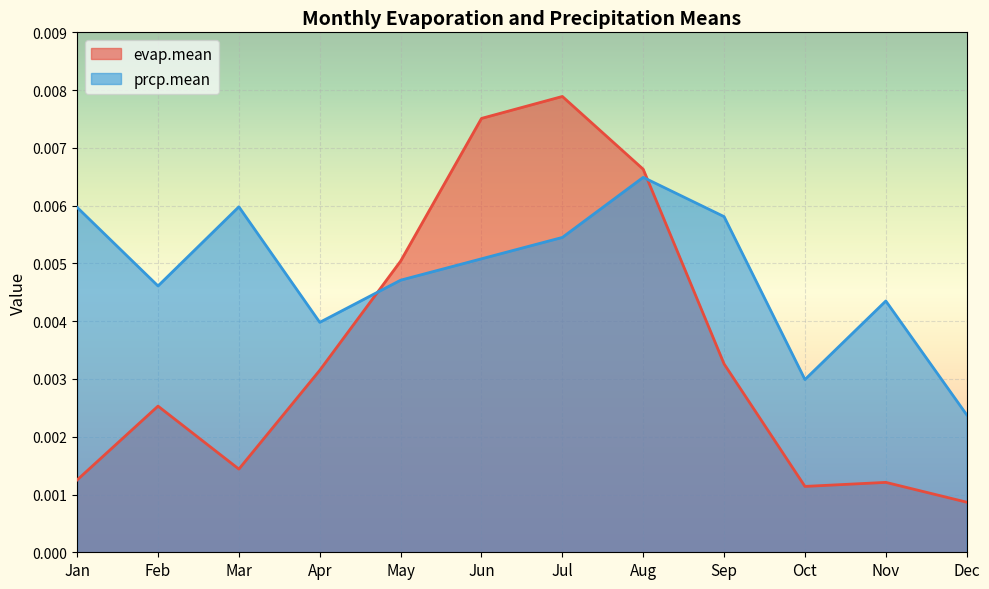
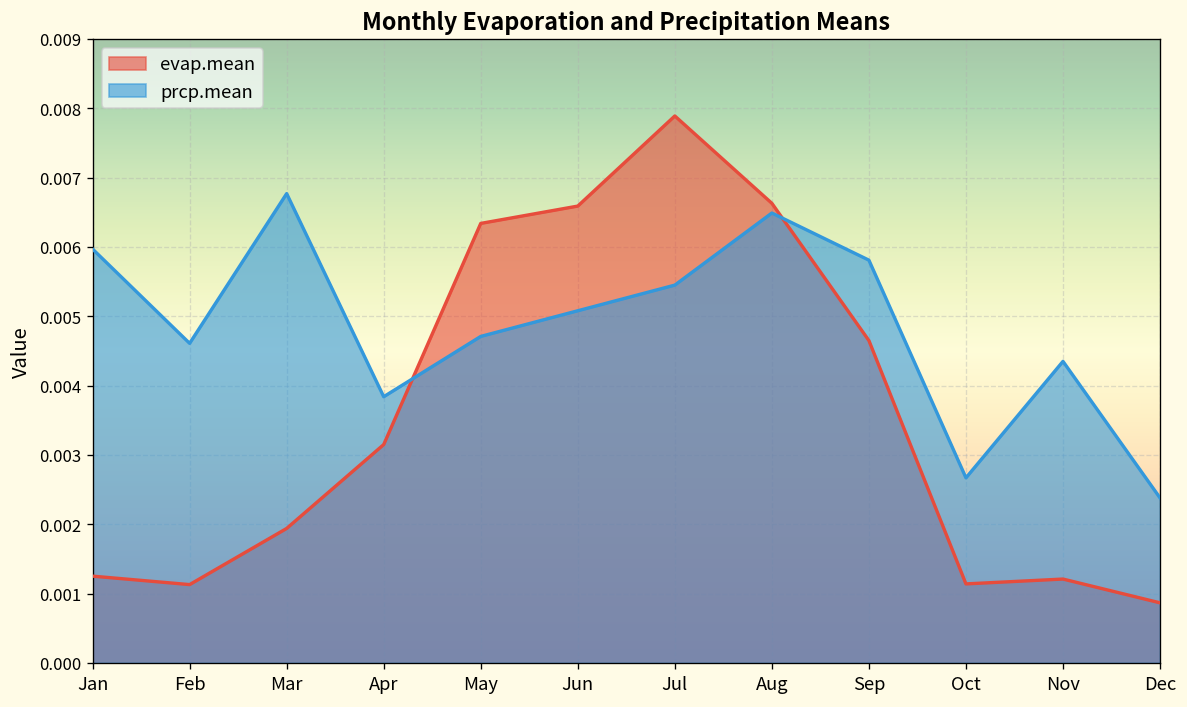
evap.mean, Feb: 0.0025 -> 0.0011
evap.mean, Mar: 0.0014 -> 0.0019
prcp.mean, Mar: 0.0060 -> 0.0068
prcp.mean, Apr: 0.0040 -> 0.0038
evap.mean, May: 0.0050 -> 0.0063
evap.mean, Jun: 0.0075 -> 0.0066
evap.mean, Sep: 0.0033 -> 0.0047
prcp.mean, Oct: 0.0030 -> 0.0027
